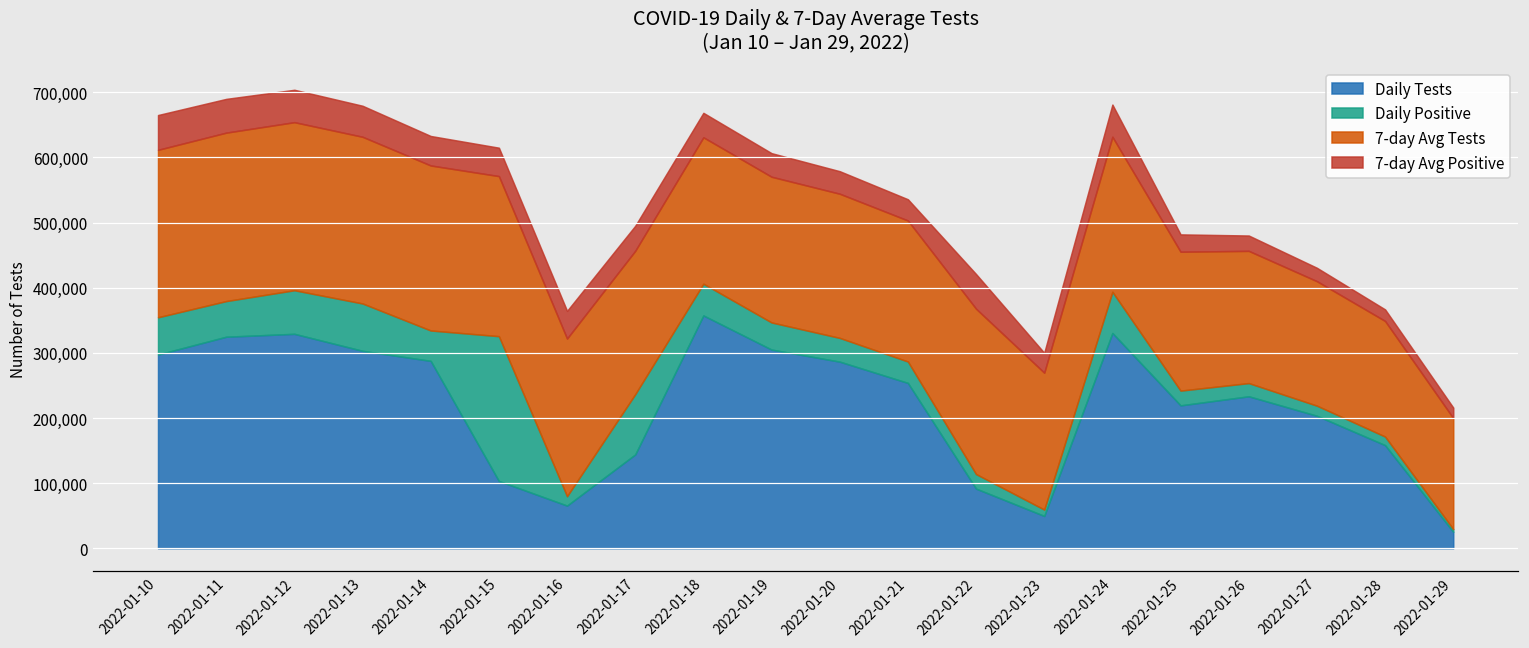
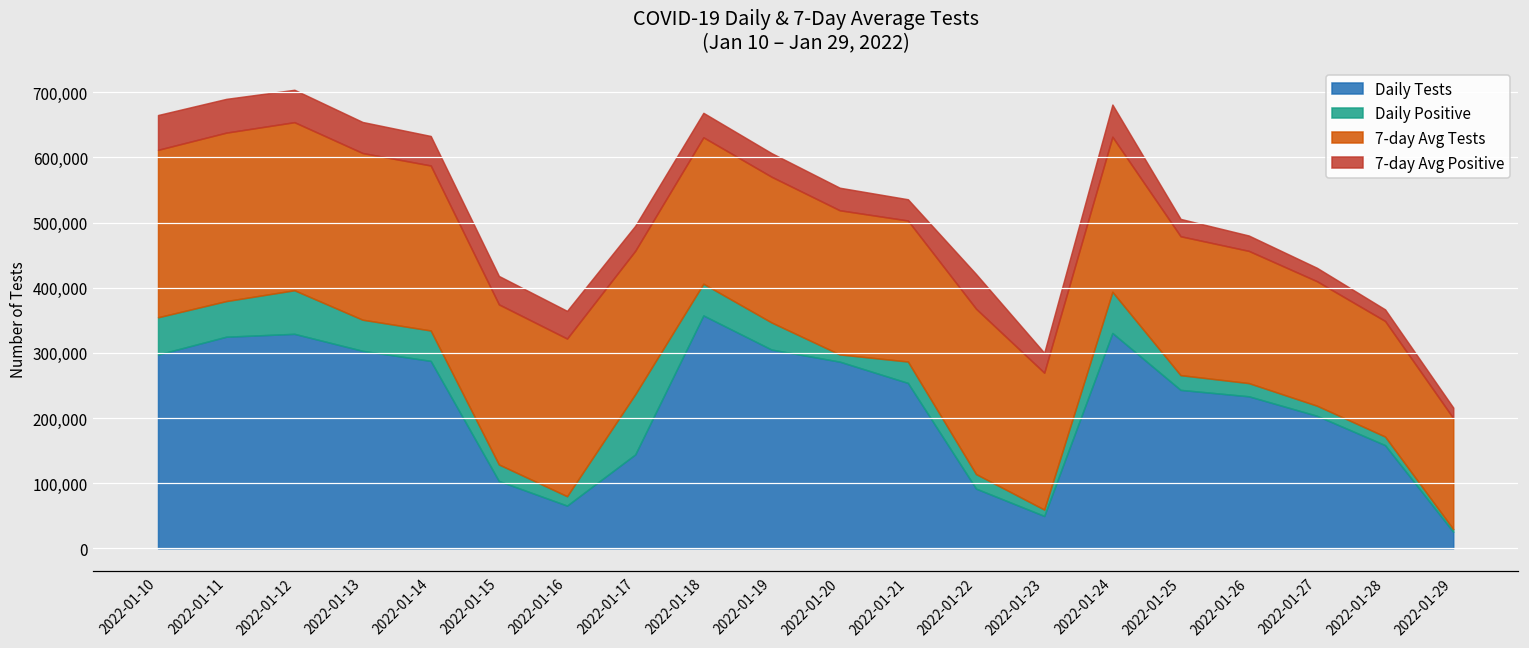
Daily Positive, 2022-01-13: 70,000 -> 50,000
Daily Positive, 2022-01-15: 220,000 -> 30,000
Daily Positive, 2022-01-20: 40,000 -> 10,000
Daily Tests, 2022-01-25: 220,000 -> 240,000
